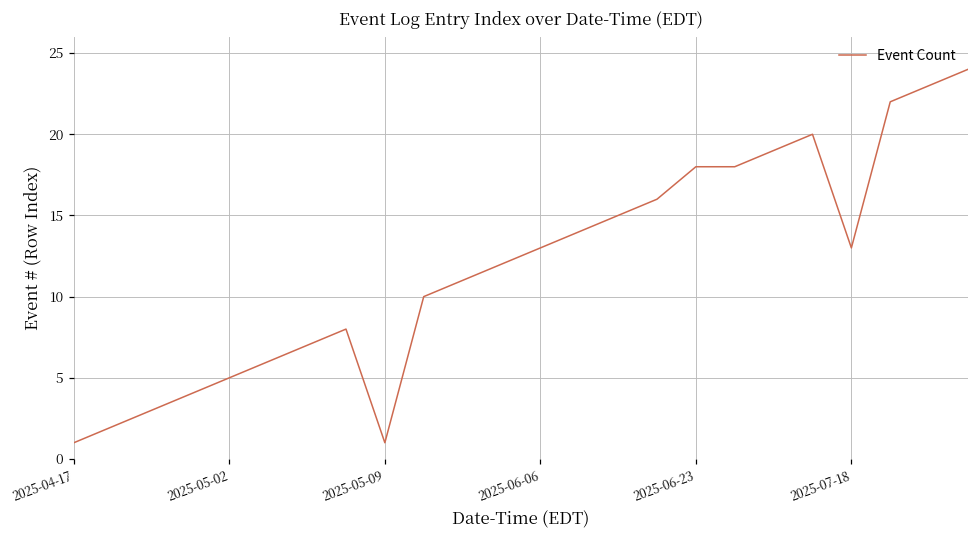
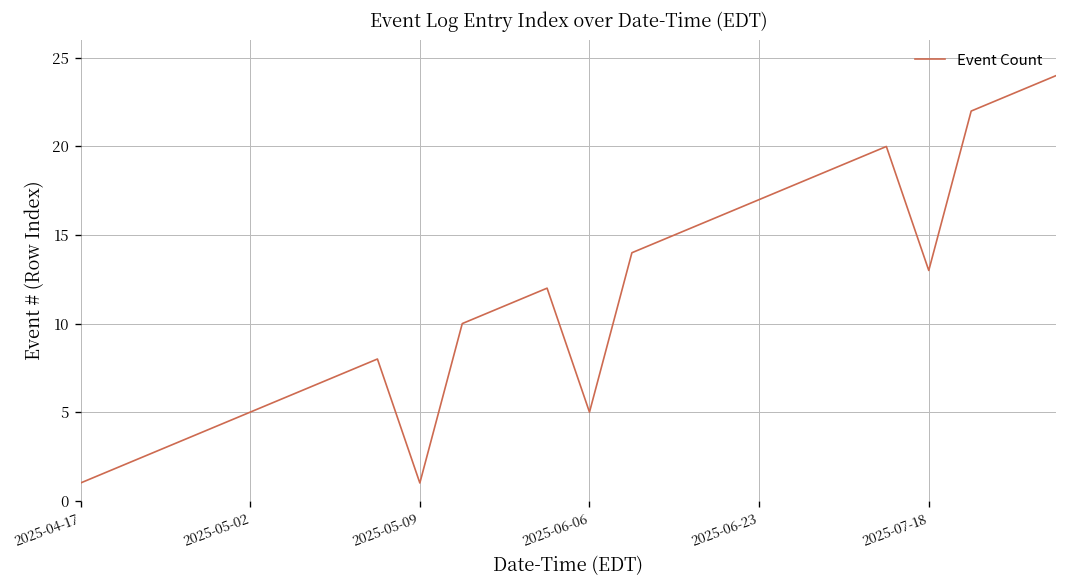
2025-06-06: 13 -> 5
2025-06-23: 18 -> 17
